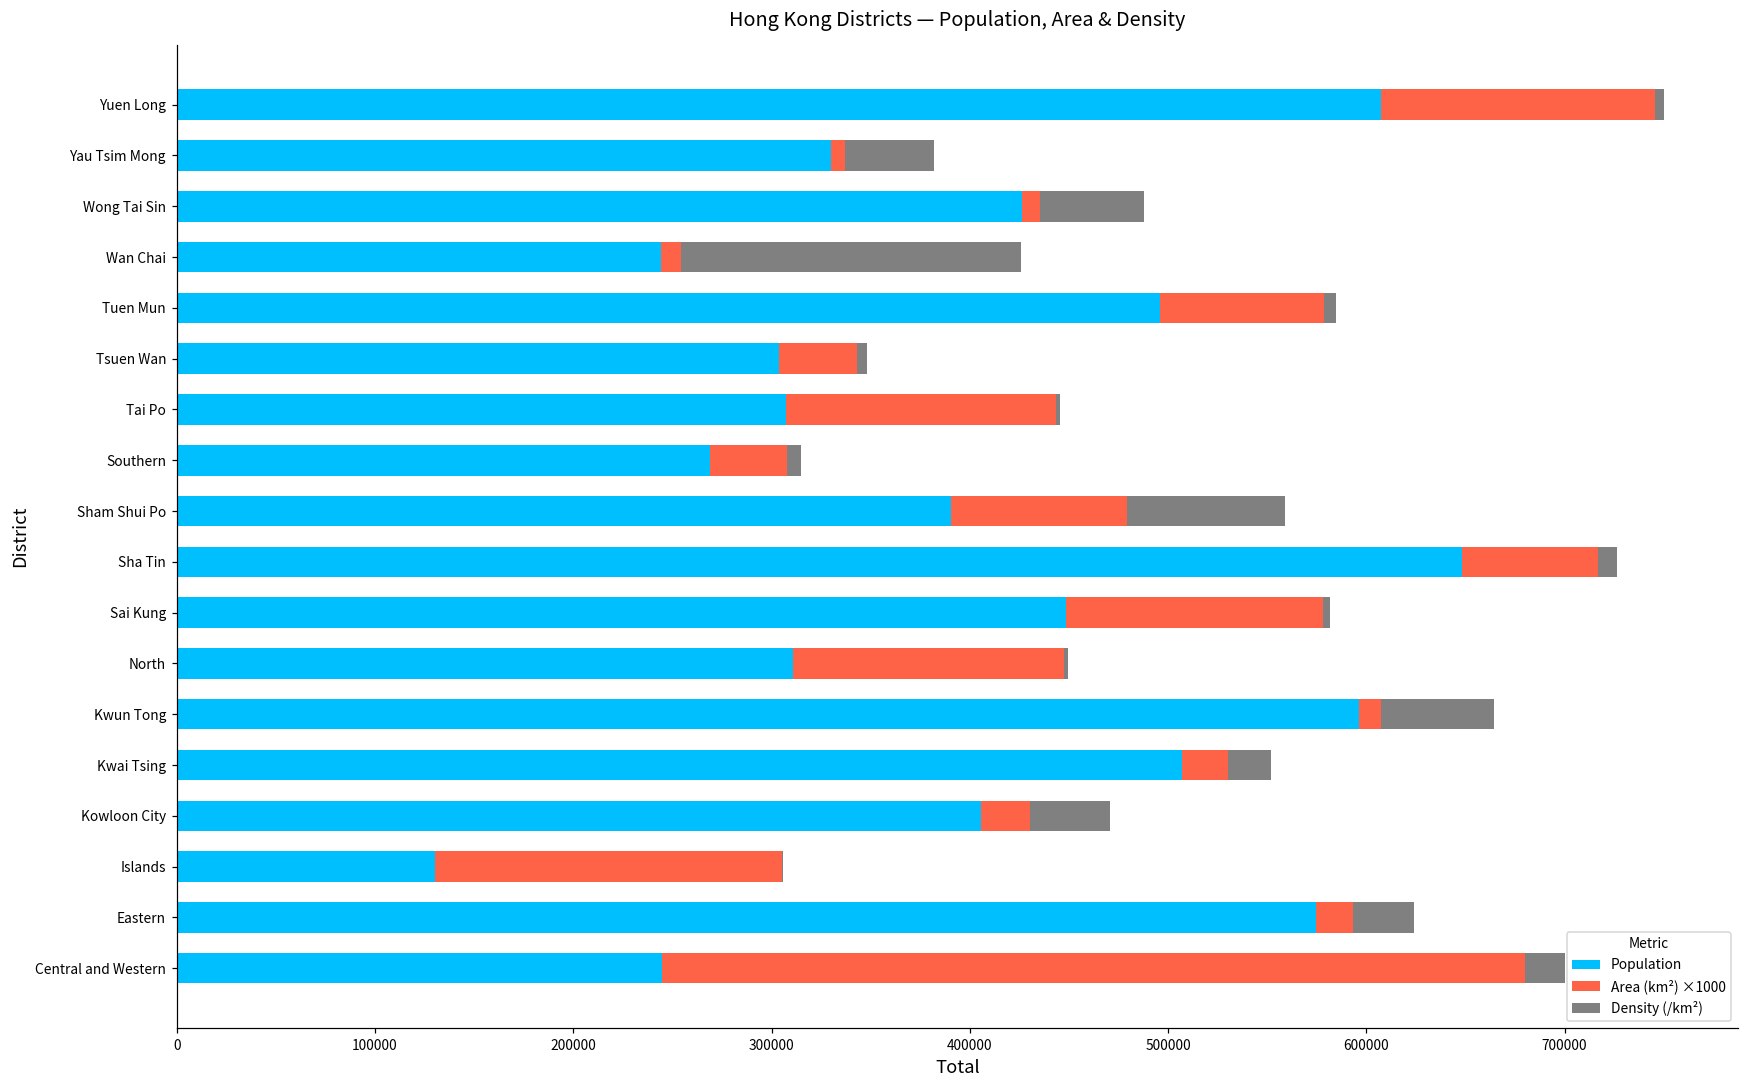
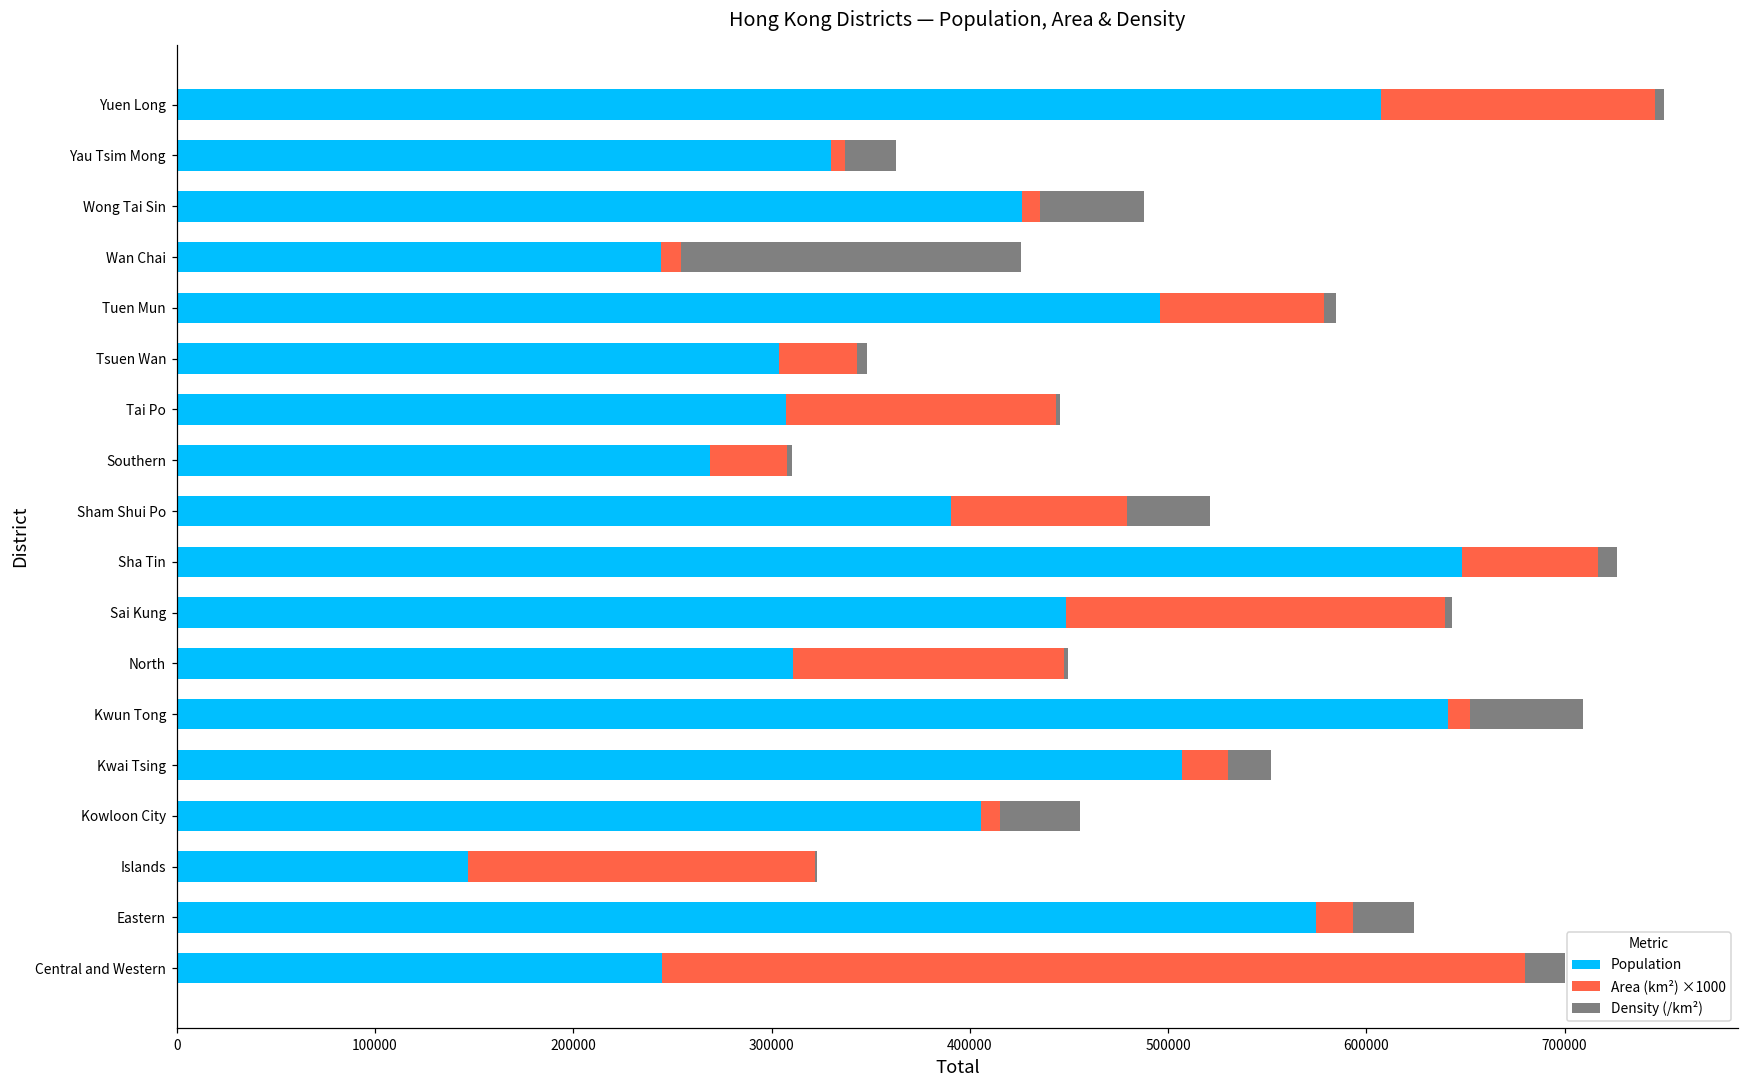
Density (/km²), Yau Tsim Mong: 45000 -> 26000
Density (/km²), Southern: 7000 -> 2000
Density (/km²), Sham Shui Po: 80000 -> 42000
Area (km²) ×1000, Sai Kung: 130000 -> 191000
Population, Kwun Tong: 596000 -> 641000
Area (km²) ×1000, Kowloon City: 25000 -> 10000
Population, Islands: 130000 -> 147000
